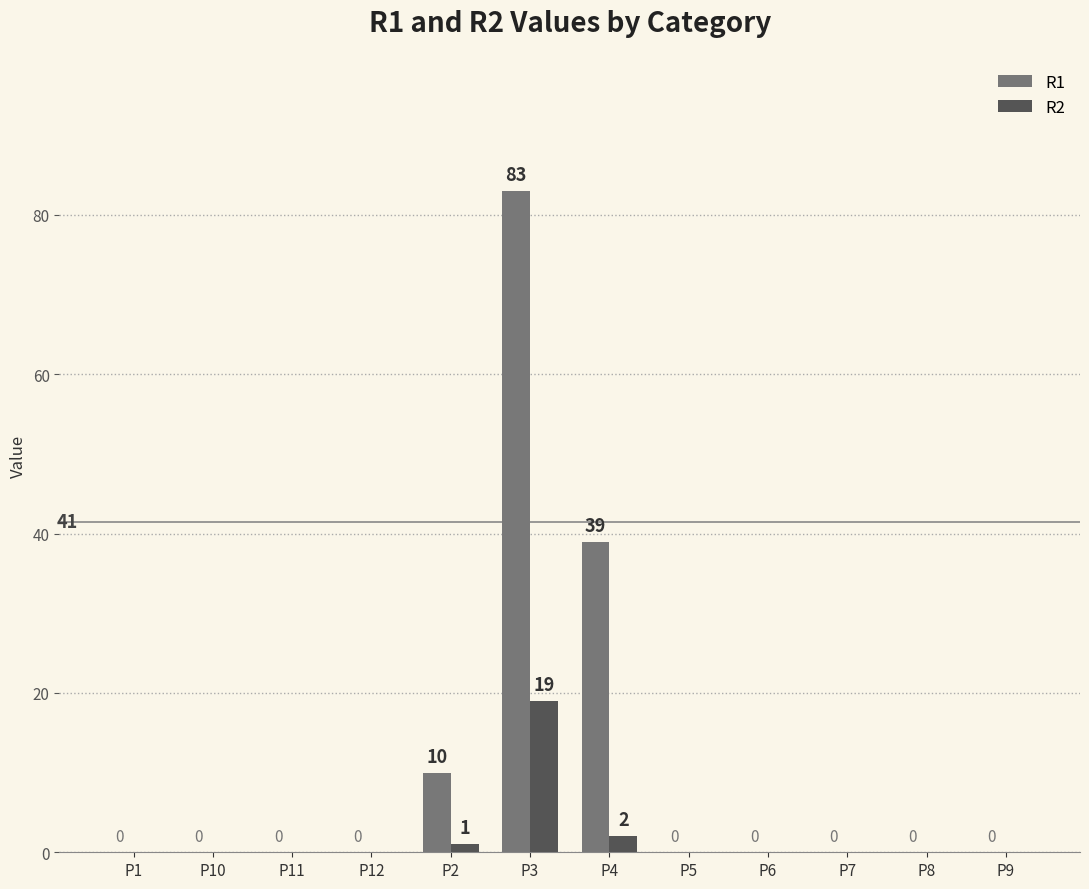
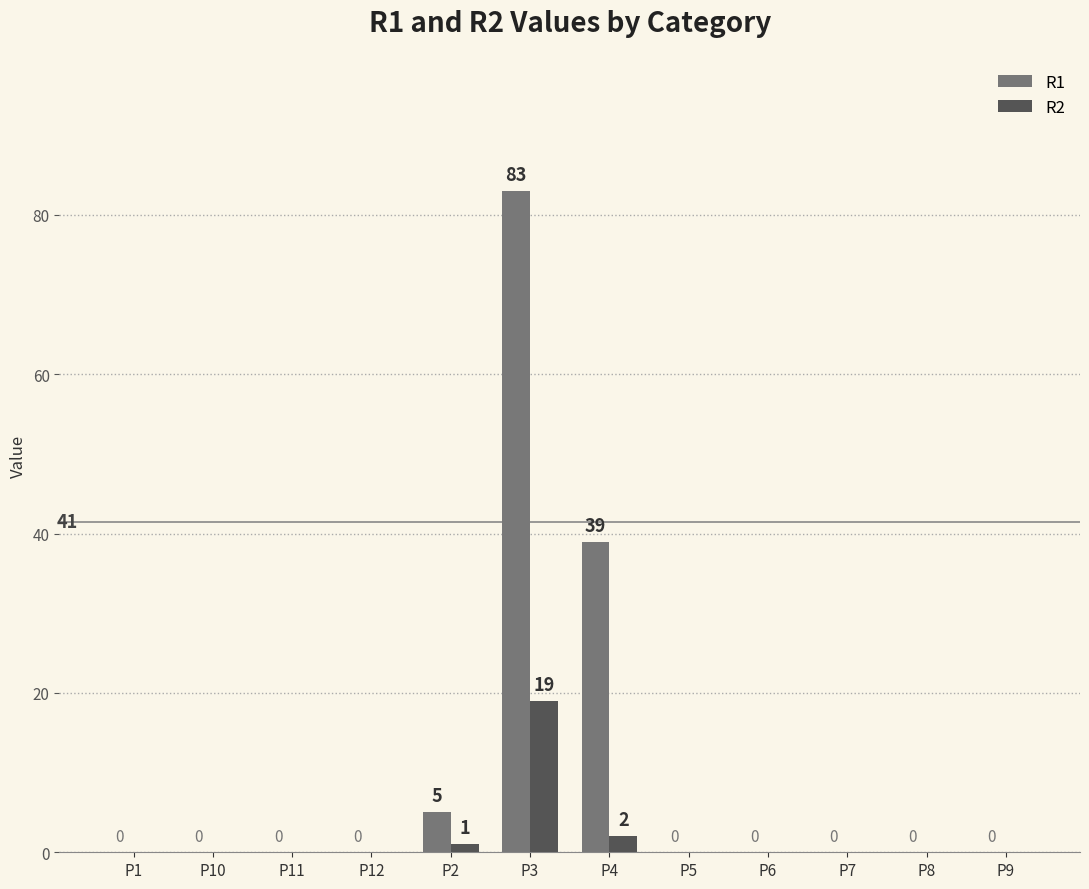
R1, P2: 10 -> 5
